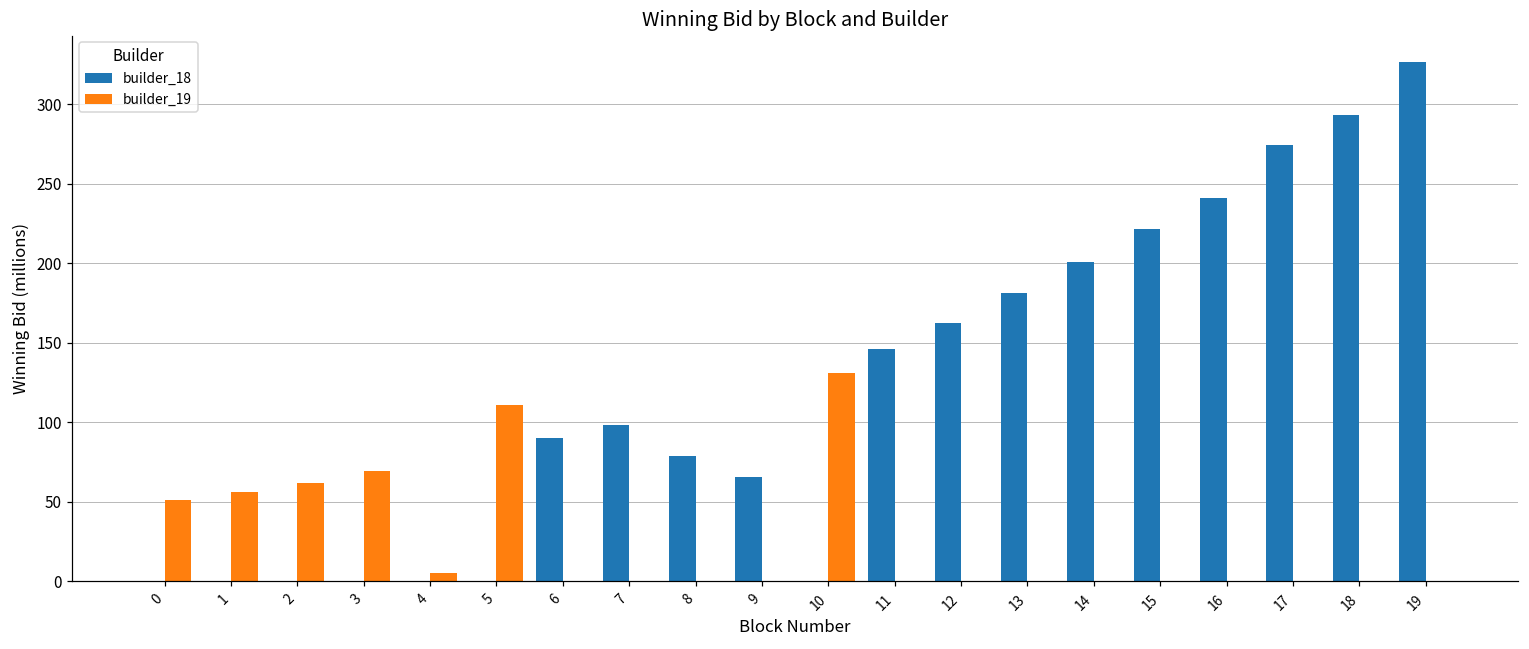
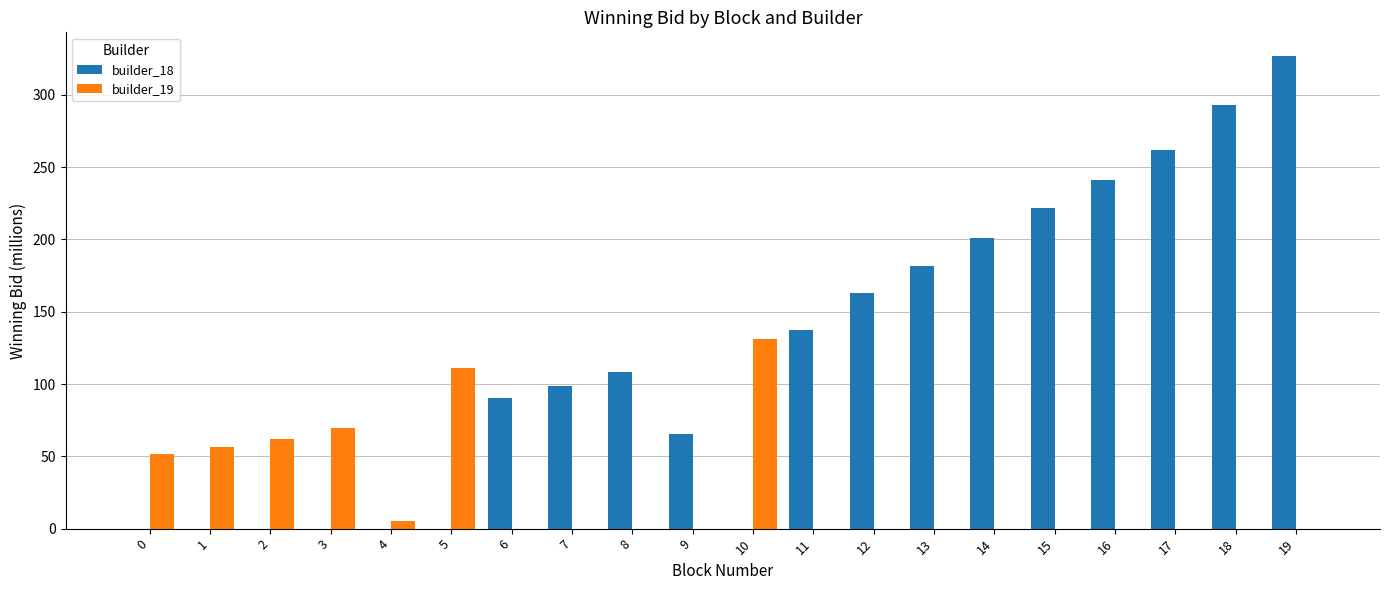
builder_18, 8: 79 -> 108
builder_18, 11: 146 -> 137
builder_18, 17: 275 -> 262
